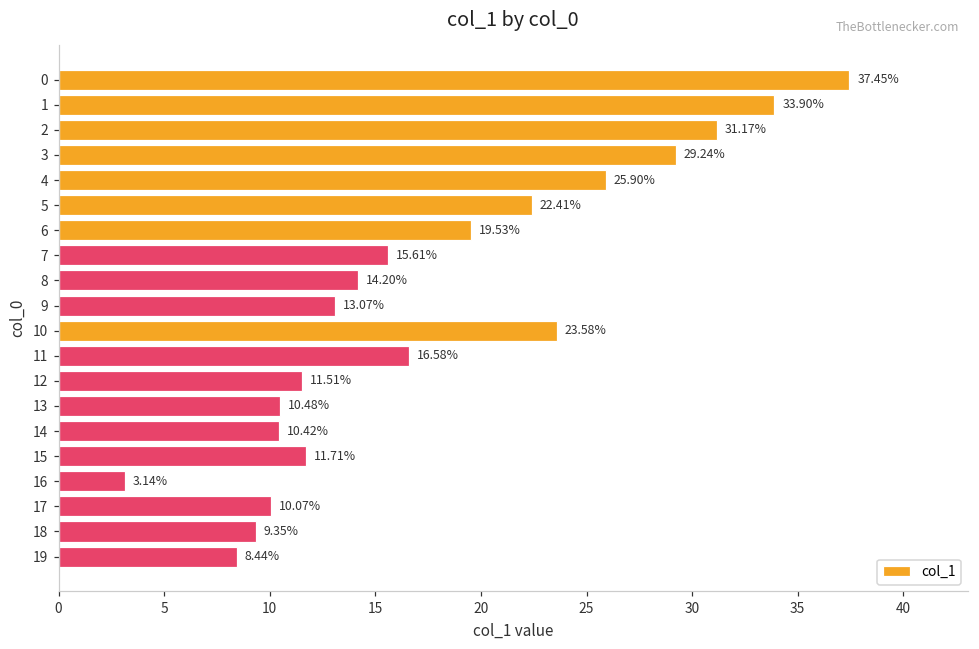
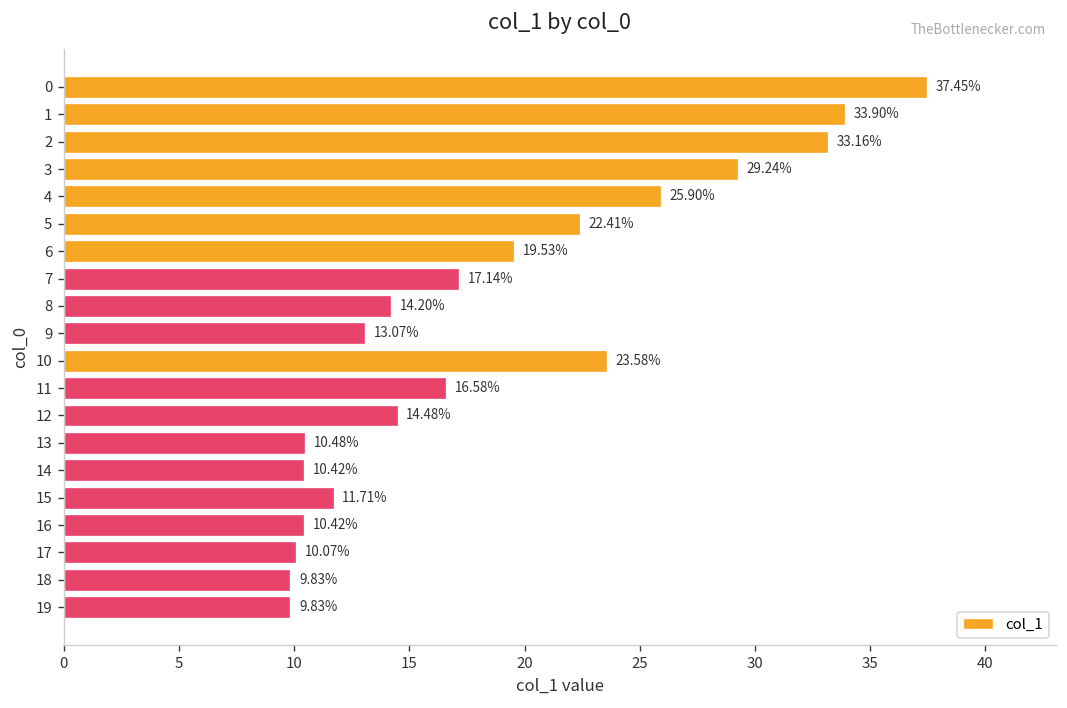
2: 31.17% -> 33.16%
7: 15.61% -> 17.14%
12: 11.51% -> 14.48%
16: 3.14% -> 10.42%
18: 9.35% -> 9.83%
19: 8.44% -> 9.83%
